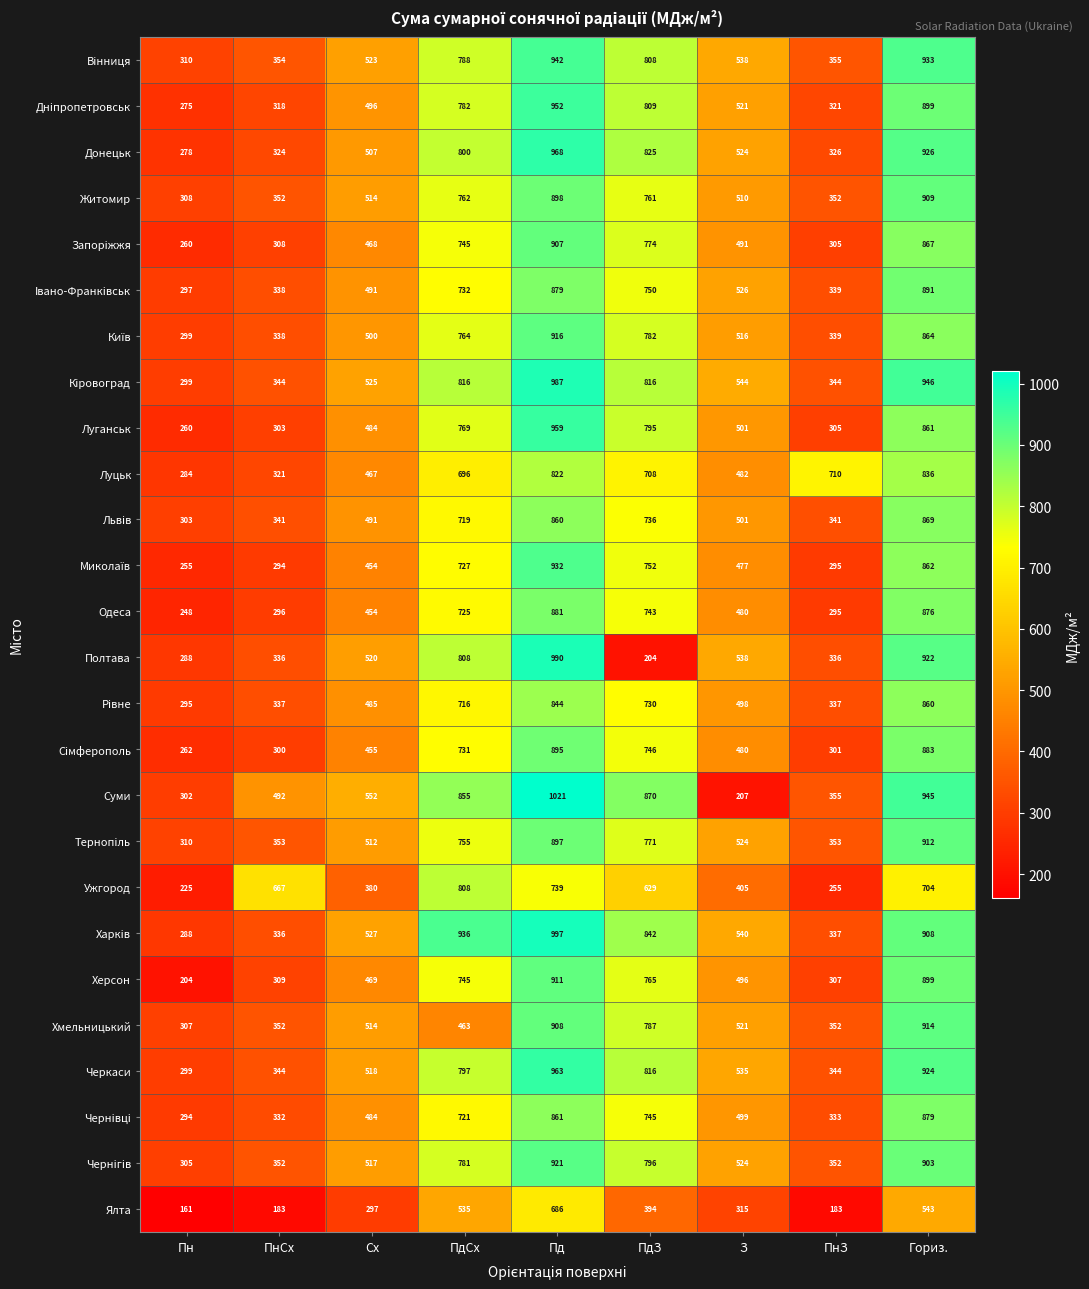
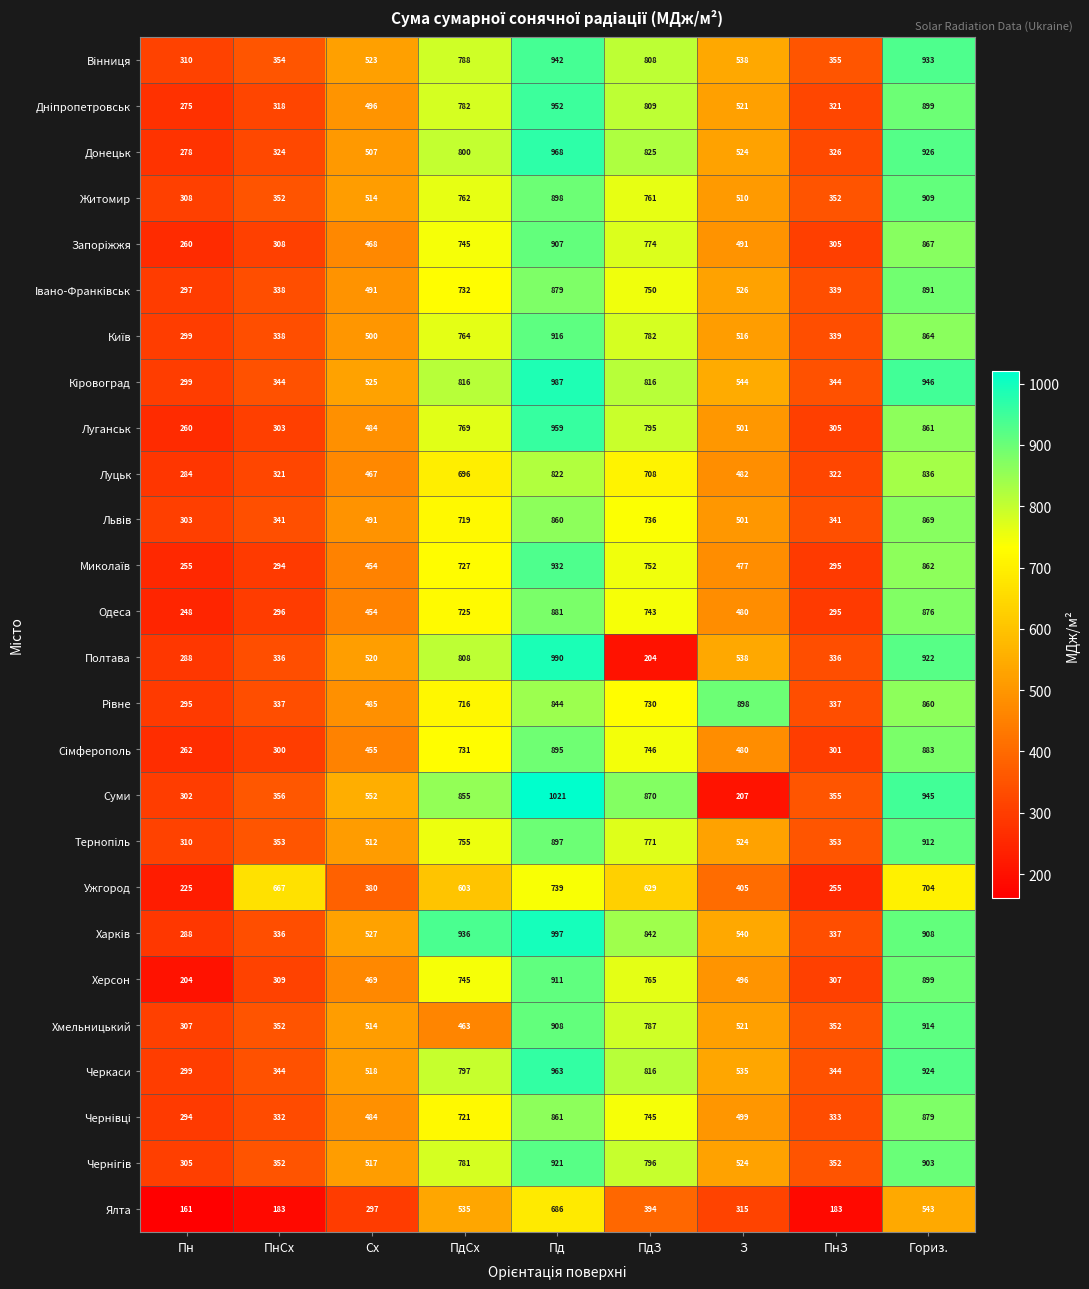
Луцьк, ПнЗ: 710 -> 322
Рівне, З: 498 -> 898
Суми, ПнСх: 492 -> 356
Ужгород, ПдСх: 808 -> 603
